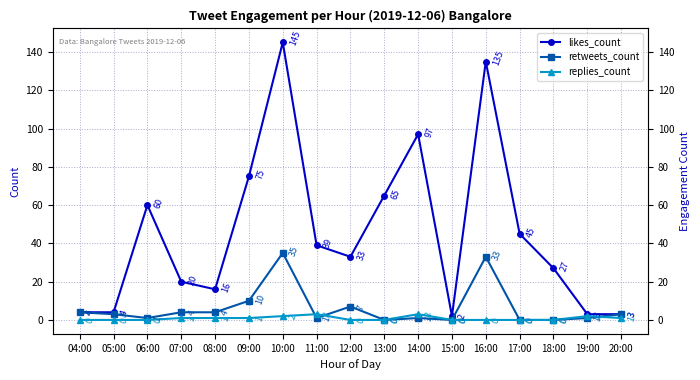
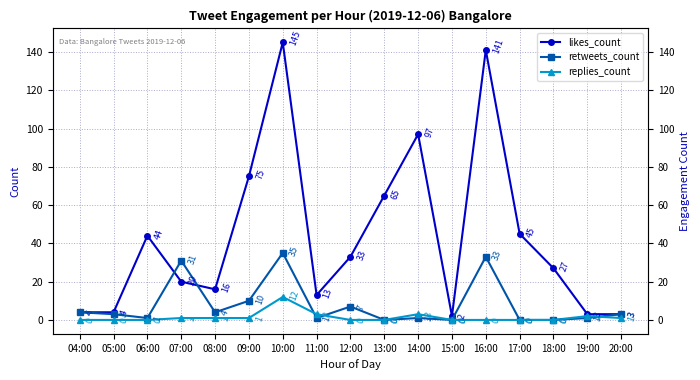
likes_count, 06:00: 60 -> 44
retweets_count, 07:00: 4 -> 31
replies_count, 10:00: 2 -> 12
likes_count, 11:00: 39 -> 13
likes_count, 16:00: 135 -> 141
